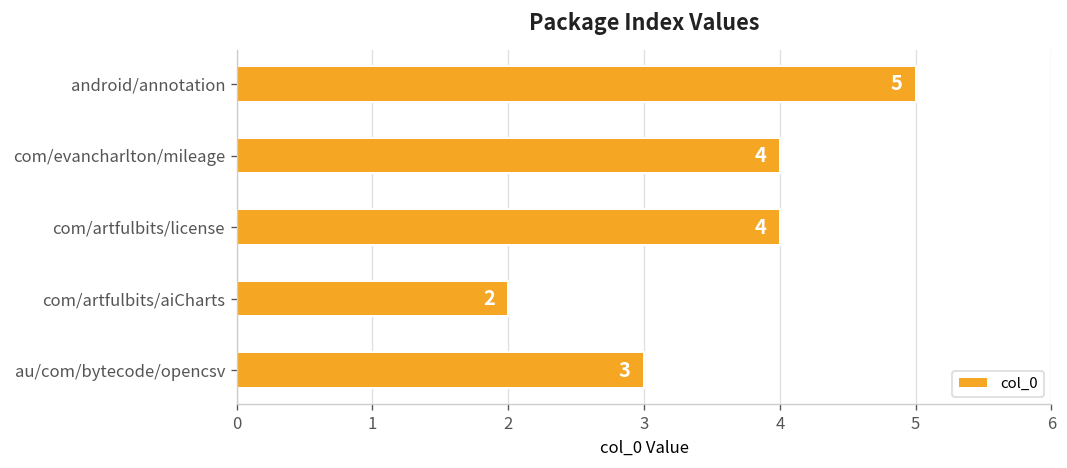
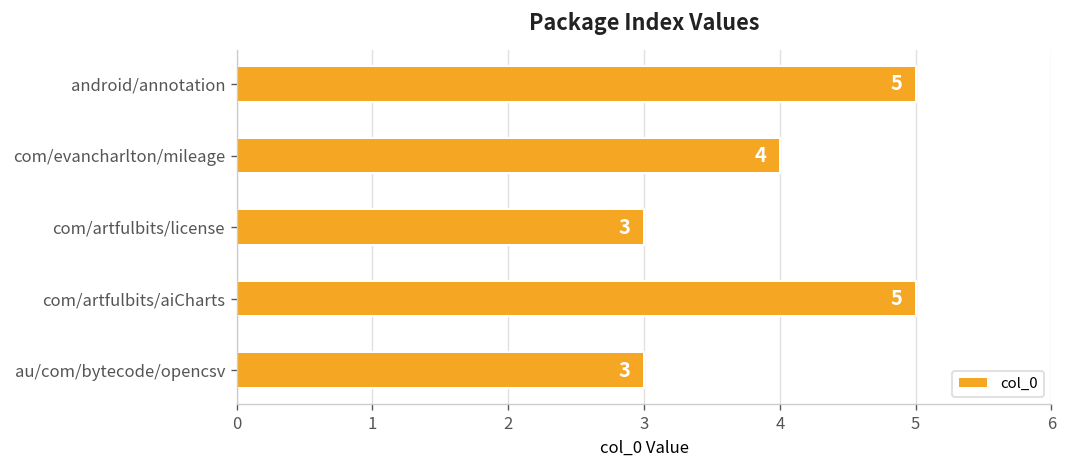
com/artfulbits/license: 4 -> 3
com/artfulbits/aiCharts: 2 -> 5
